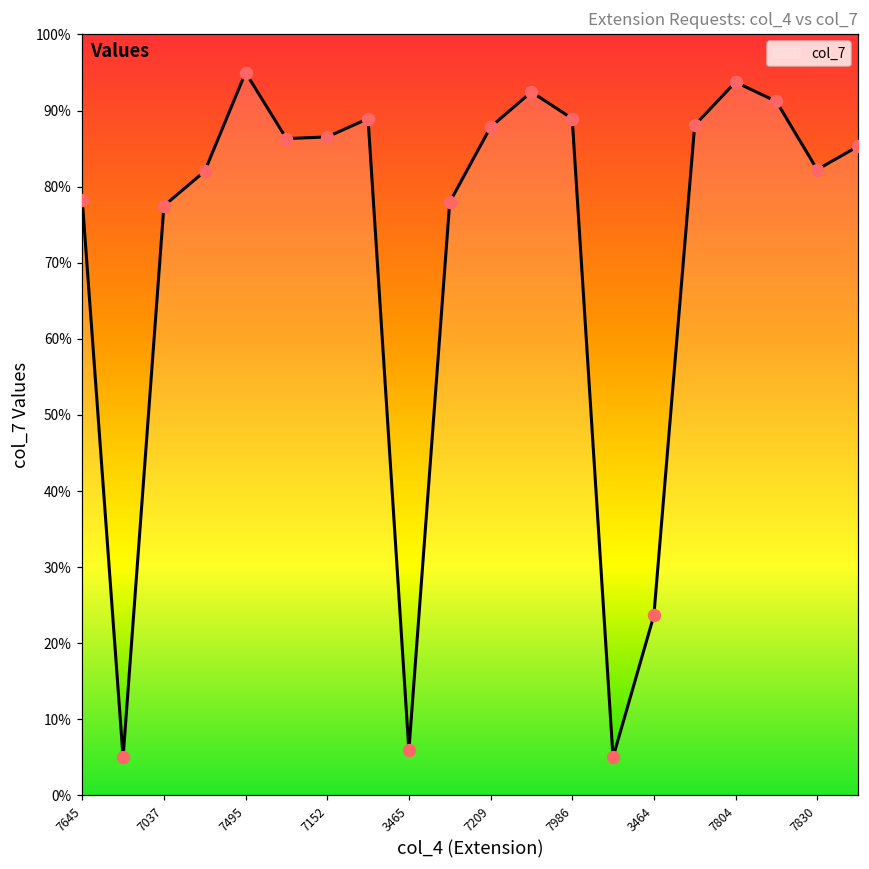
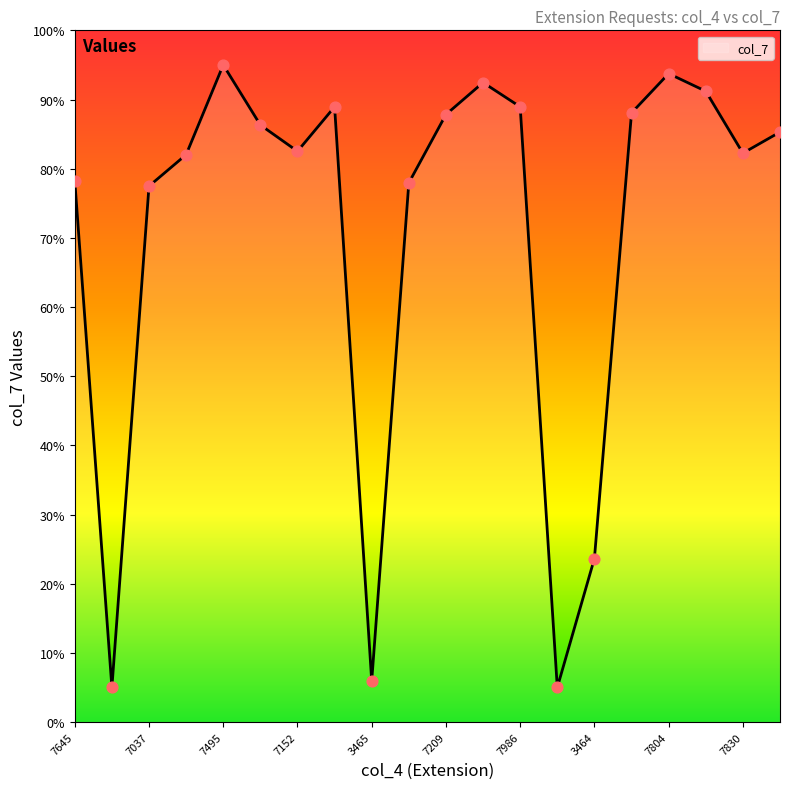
7152: 87% -> 83%
